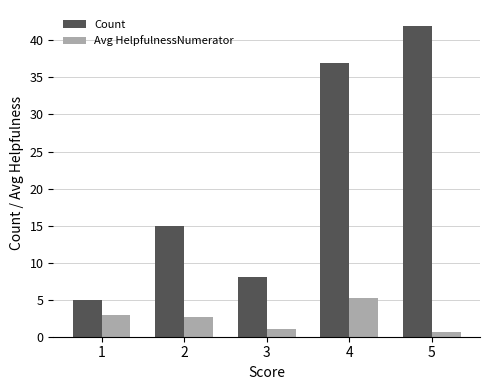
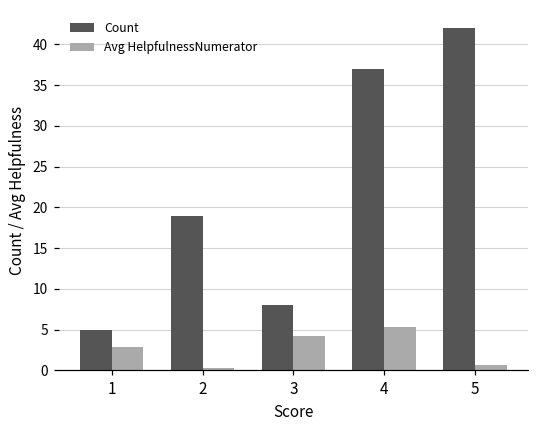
Count, 2: 15 -> 19
Avg HelpfulnessNumerator, 2: 3 -> 0
Avg HelpfulnessNumerator, 3: 1 -> 4
